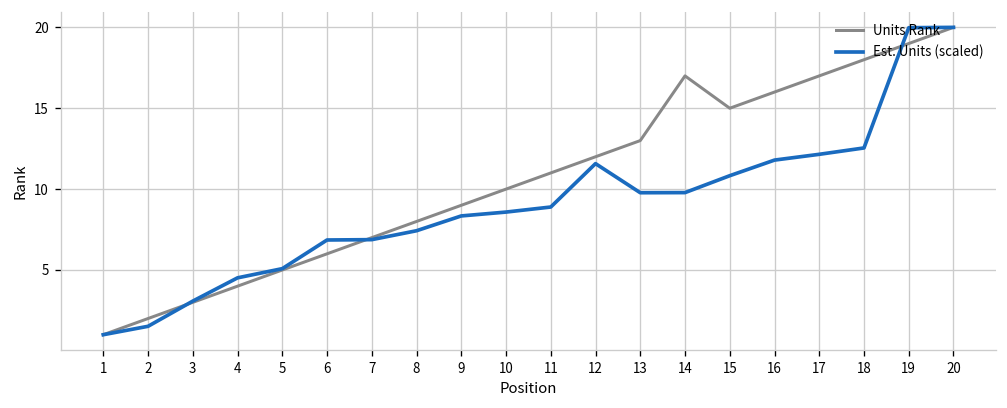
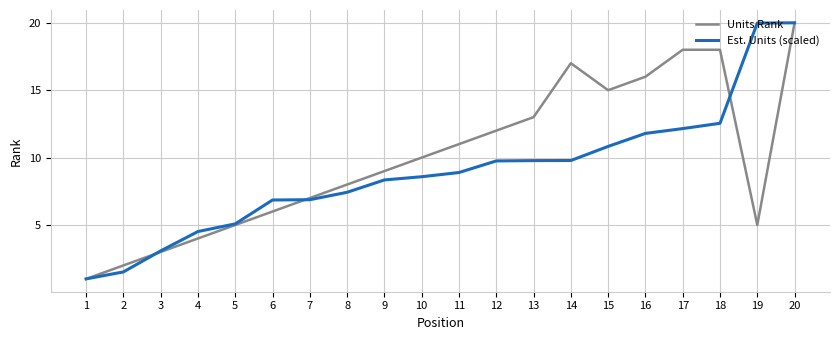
Est. Units (scaled), 12: 11.6 -> 9.8
Units Rank, 17: 17 -> 18
Units Rank, 19: 19 -> 5
